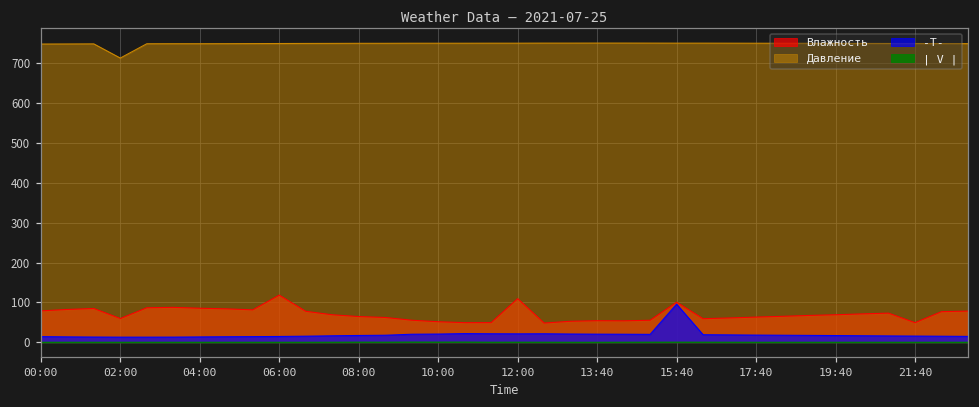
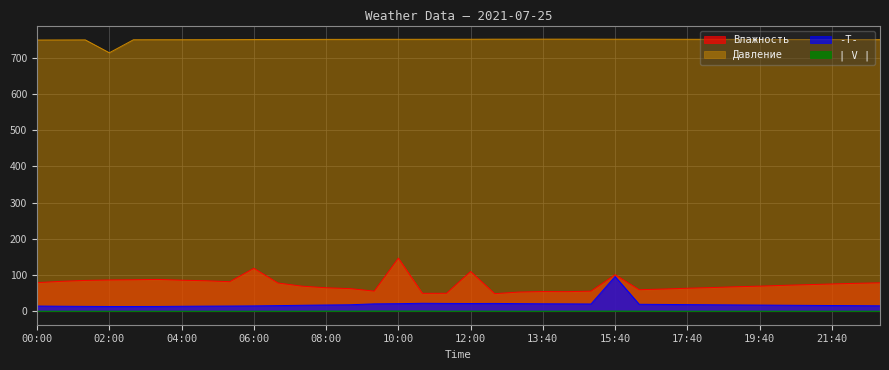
Влажность, 02:00: 60 -> 90
Влажность, 10:00: 50 -> 150
Влажность, 21:40: 50 -> 80
